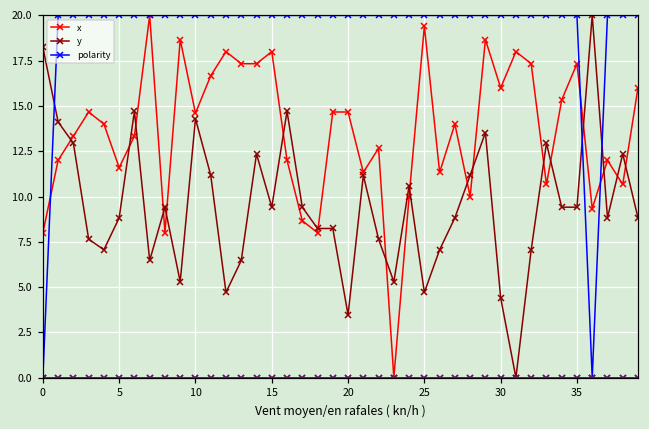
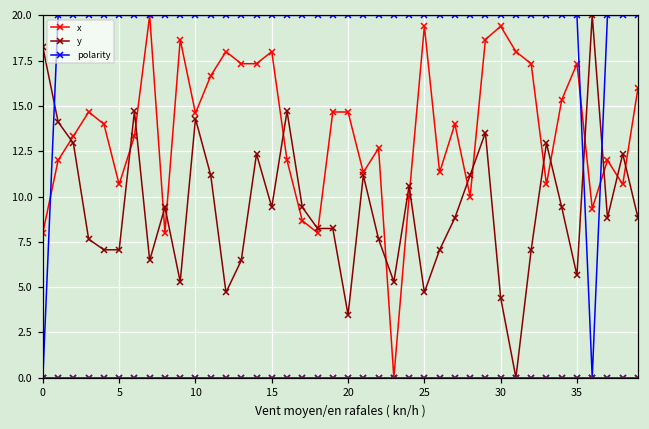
x, 5: 11.6 -> 10.7
y, 5: 8.8 -> 7.1
x, 30: 16.0 -> 19.4
y, 35: 9.4 -> 5.6
